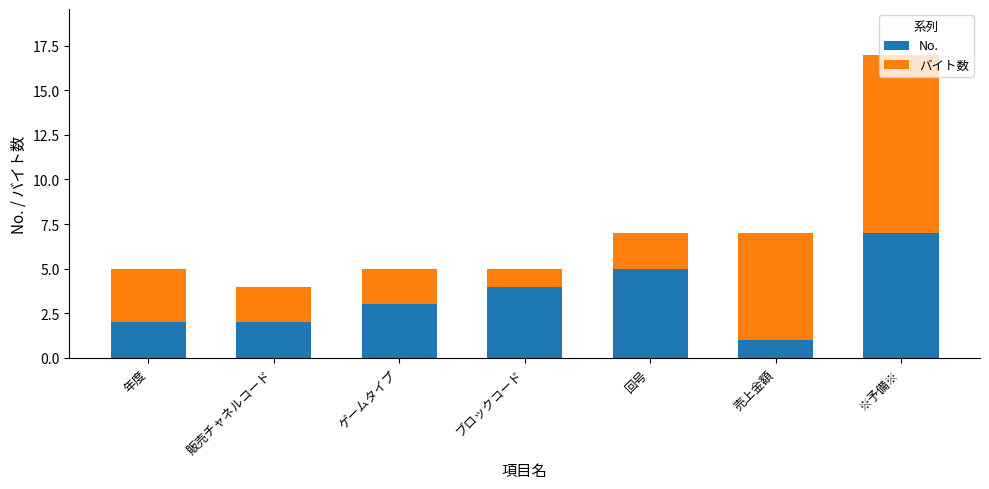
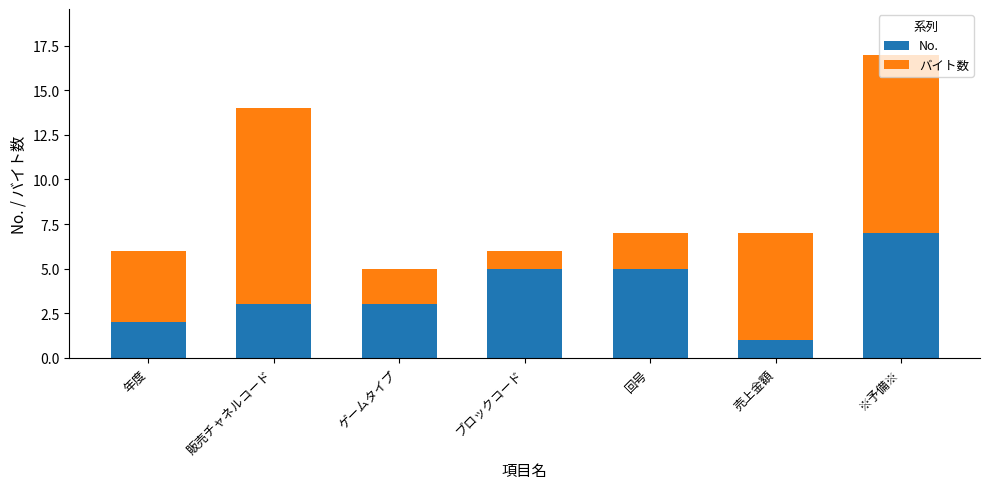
バイト数, 年度: 3 -> 4
No., 販売チャネルコード: 2 -> 3
バイト数, 販売チャネルコード: 2 -> 11
No., ブロックコード: 4 -> 5
